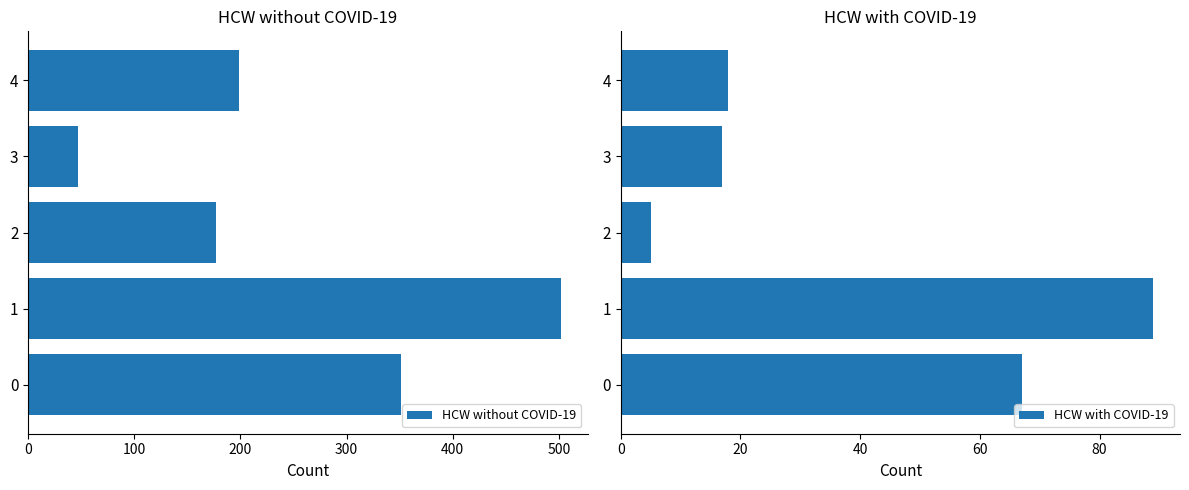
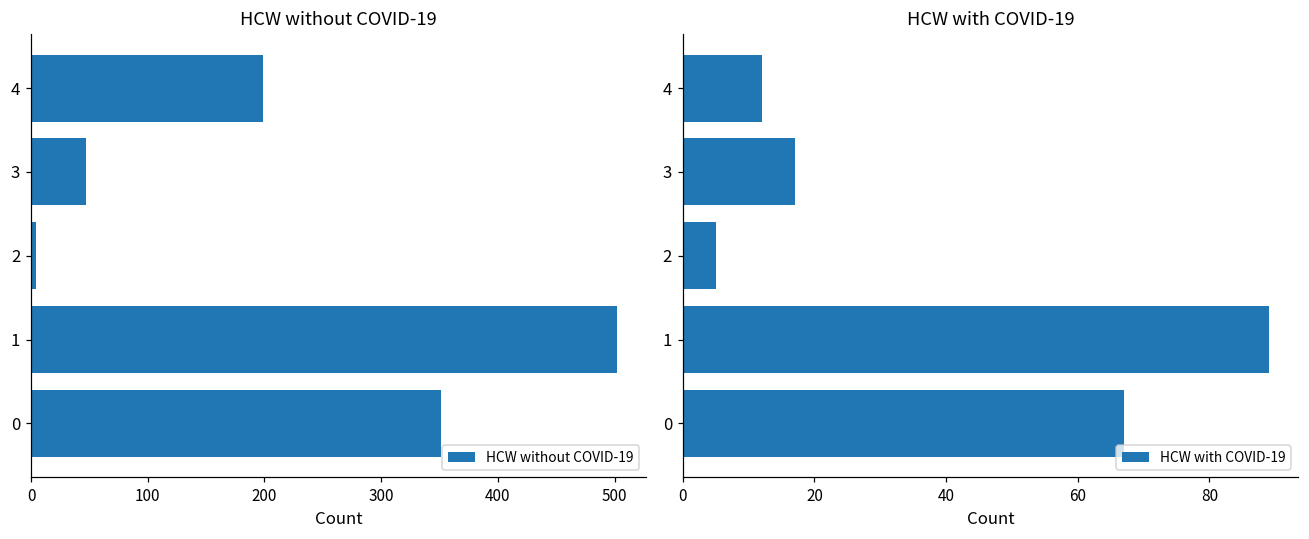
HCW without COVID-19, 2: 177 -> 4
HCW with COVID-19, 4: 18 -> 12
